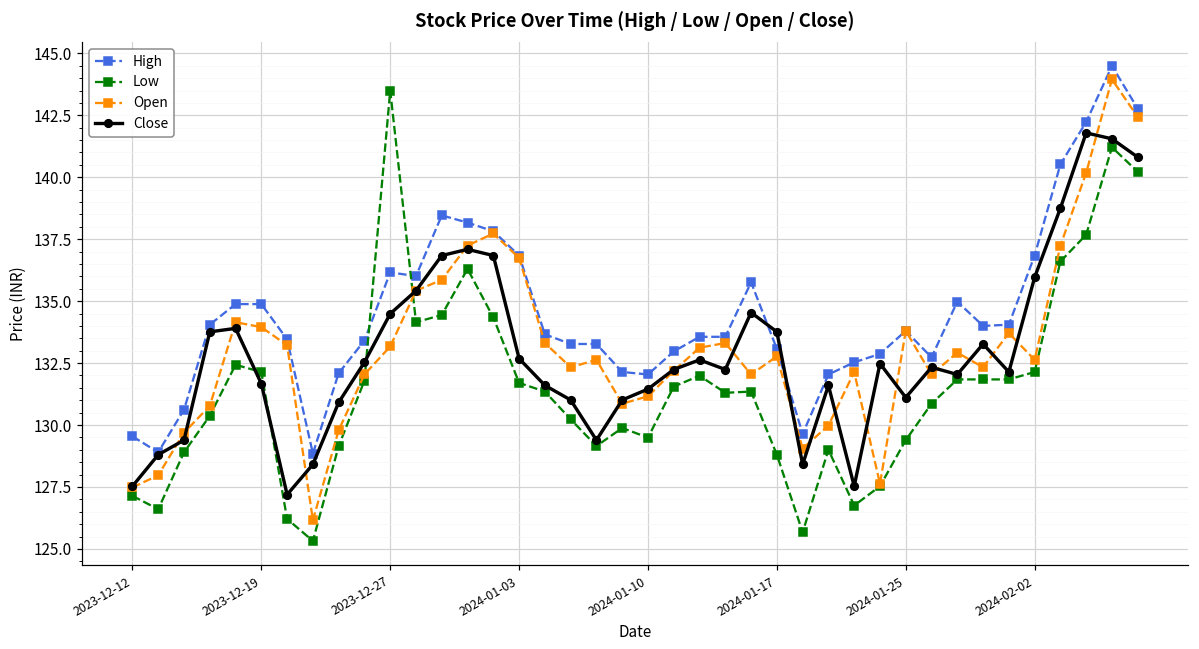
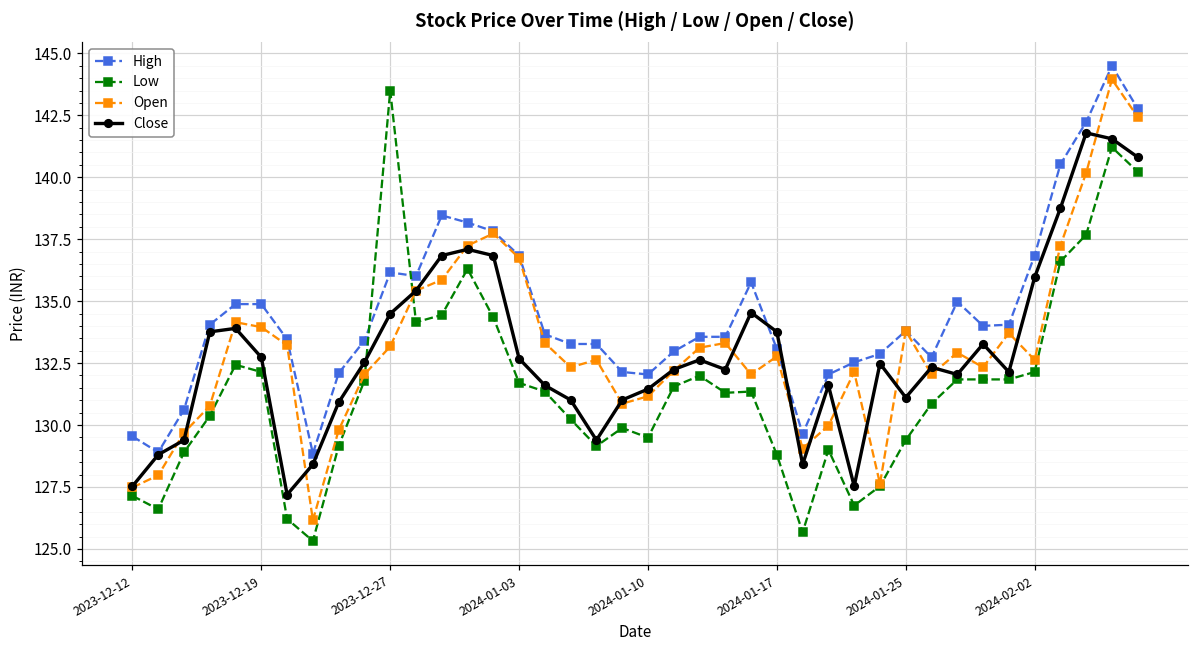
Close, 2023-12-19: 131.7 -> 132.7
